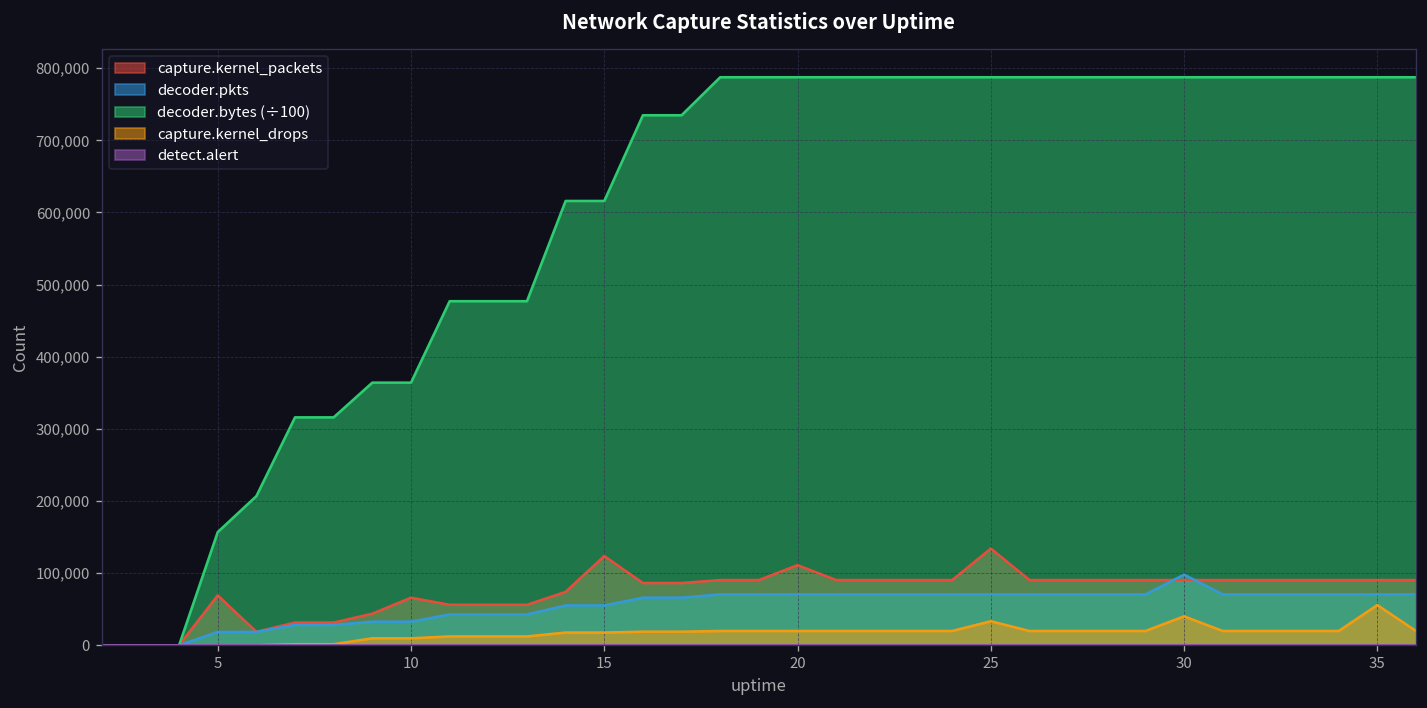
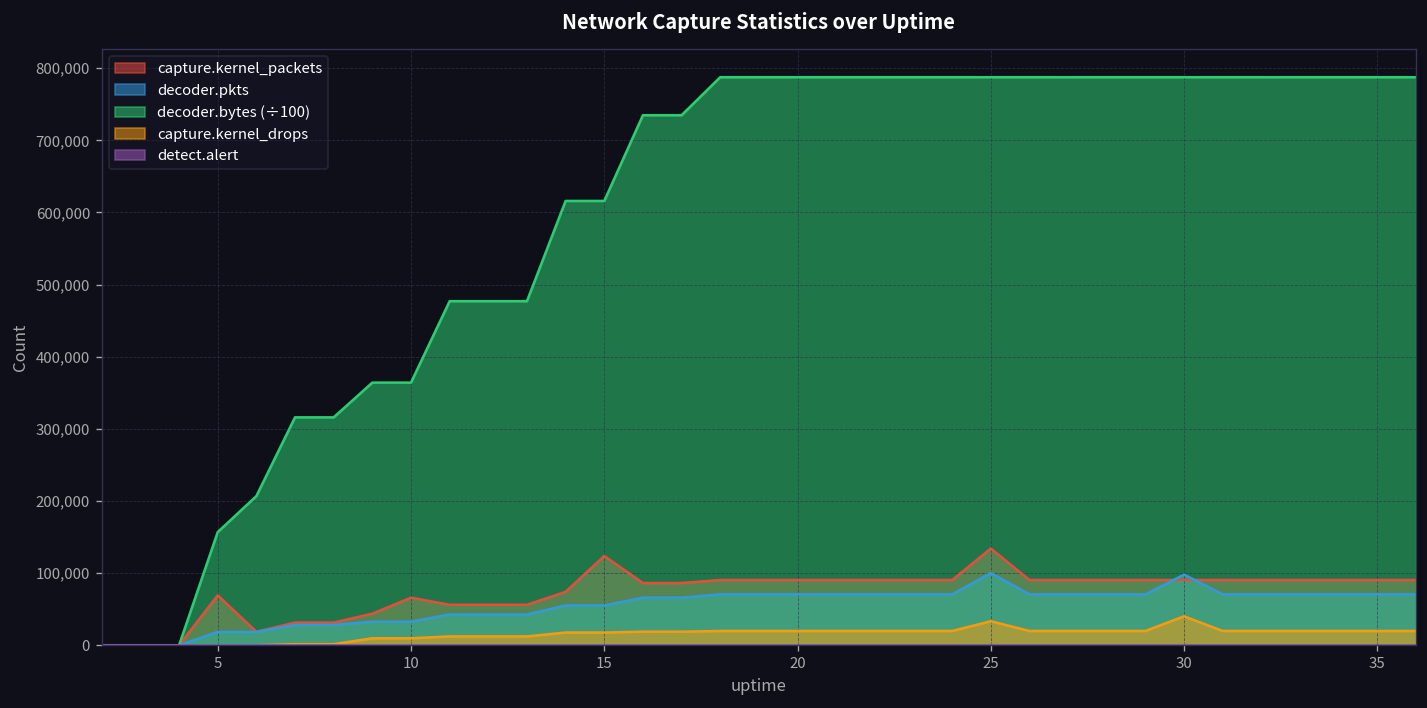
capture.kernel_packets, 20: 110,000 -> 90,000
decoder.pkts, 25: 70,000 -> 100,000
capture.kernel_drops, 35: 60,000 -> 20,000
